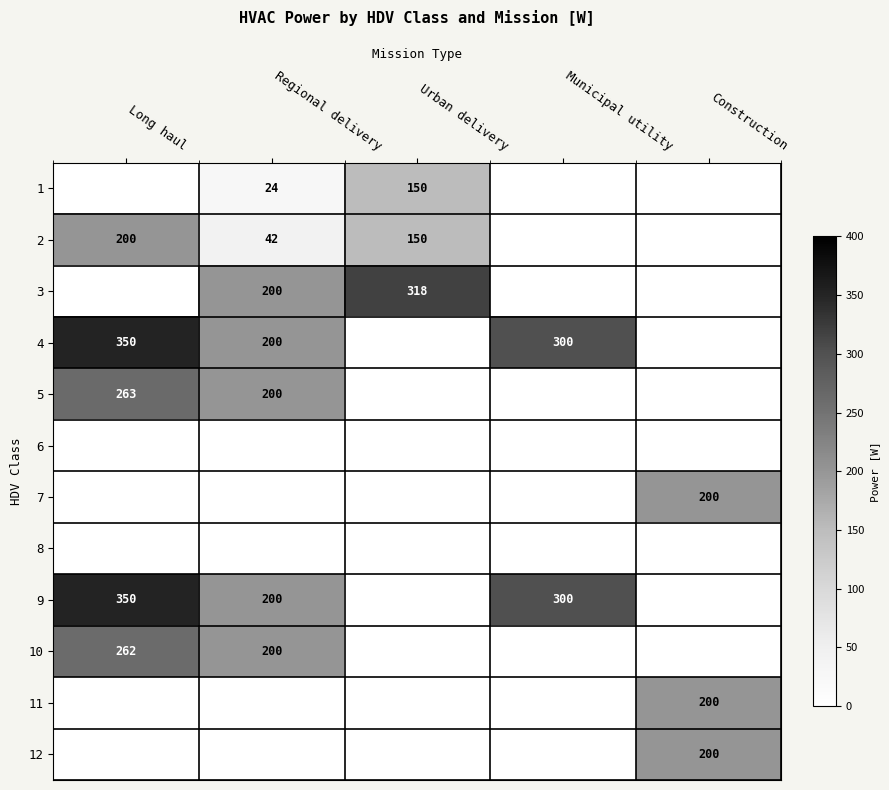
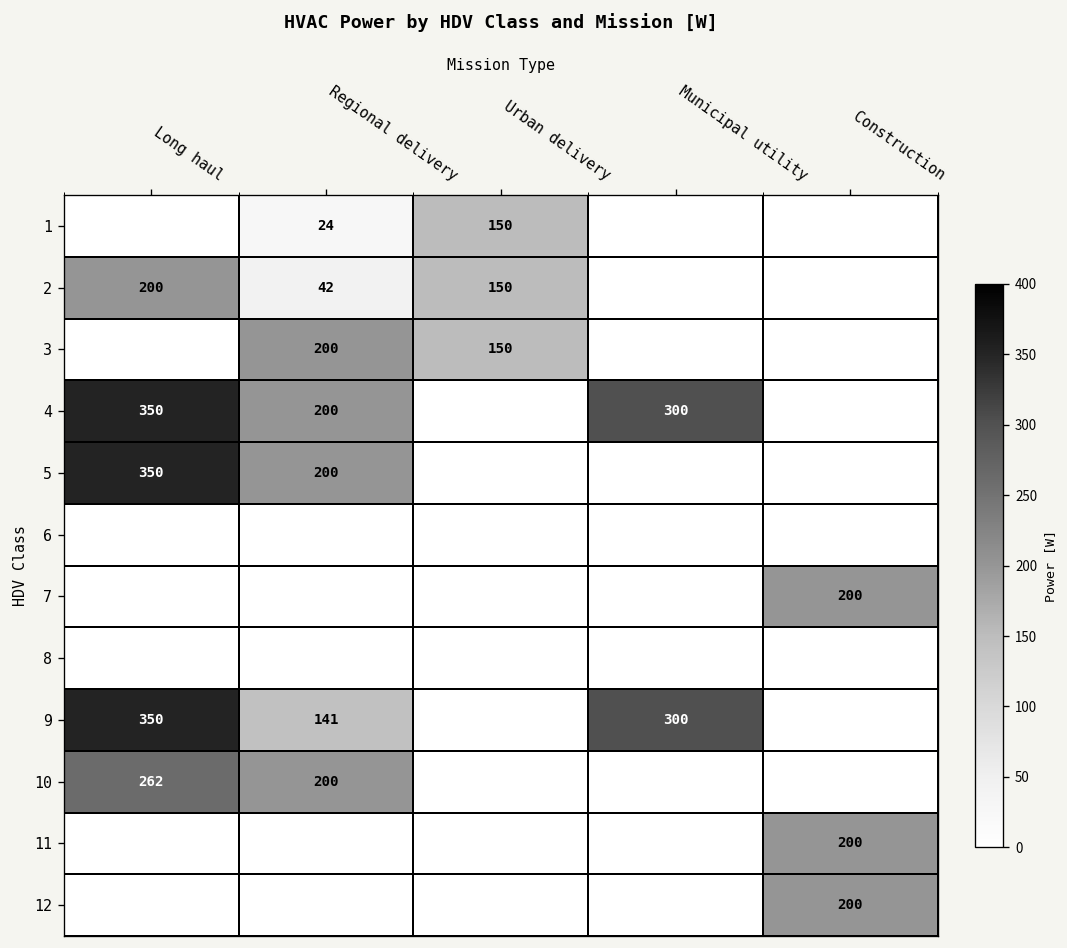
3, Urban delivery: 318 -> 150
5, Long haul: 263 -> 350
9, Regional delivery: 200 -> 141
